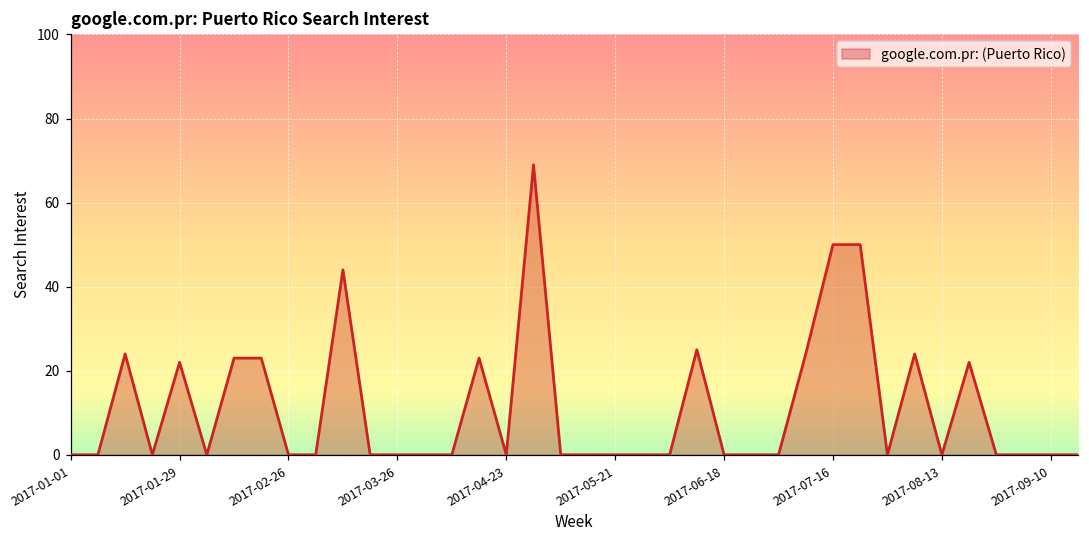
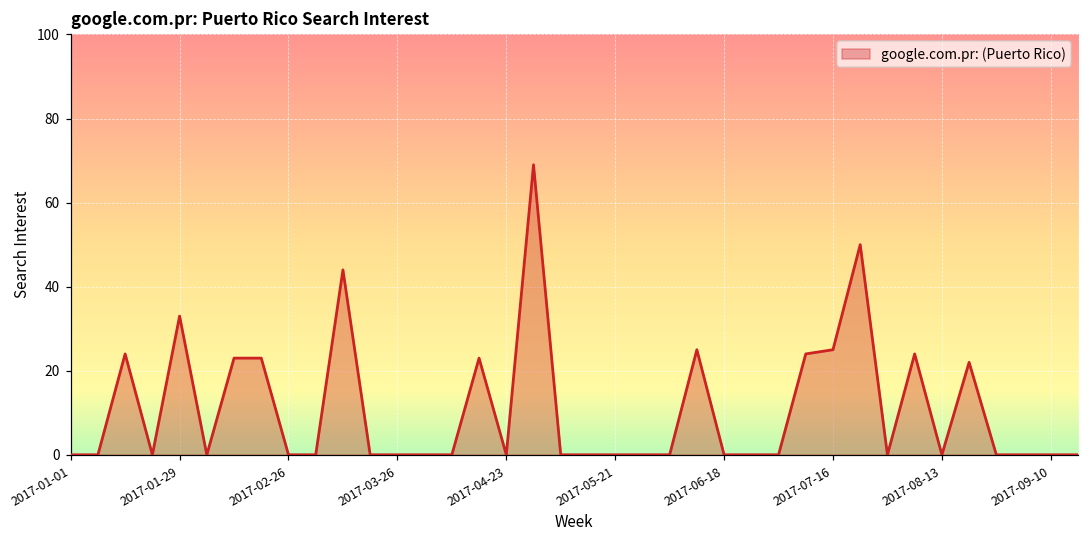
2017-01-29: 22 -> 33
2017-07-16: 50 -> 25
